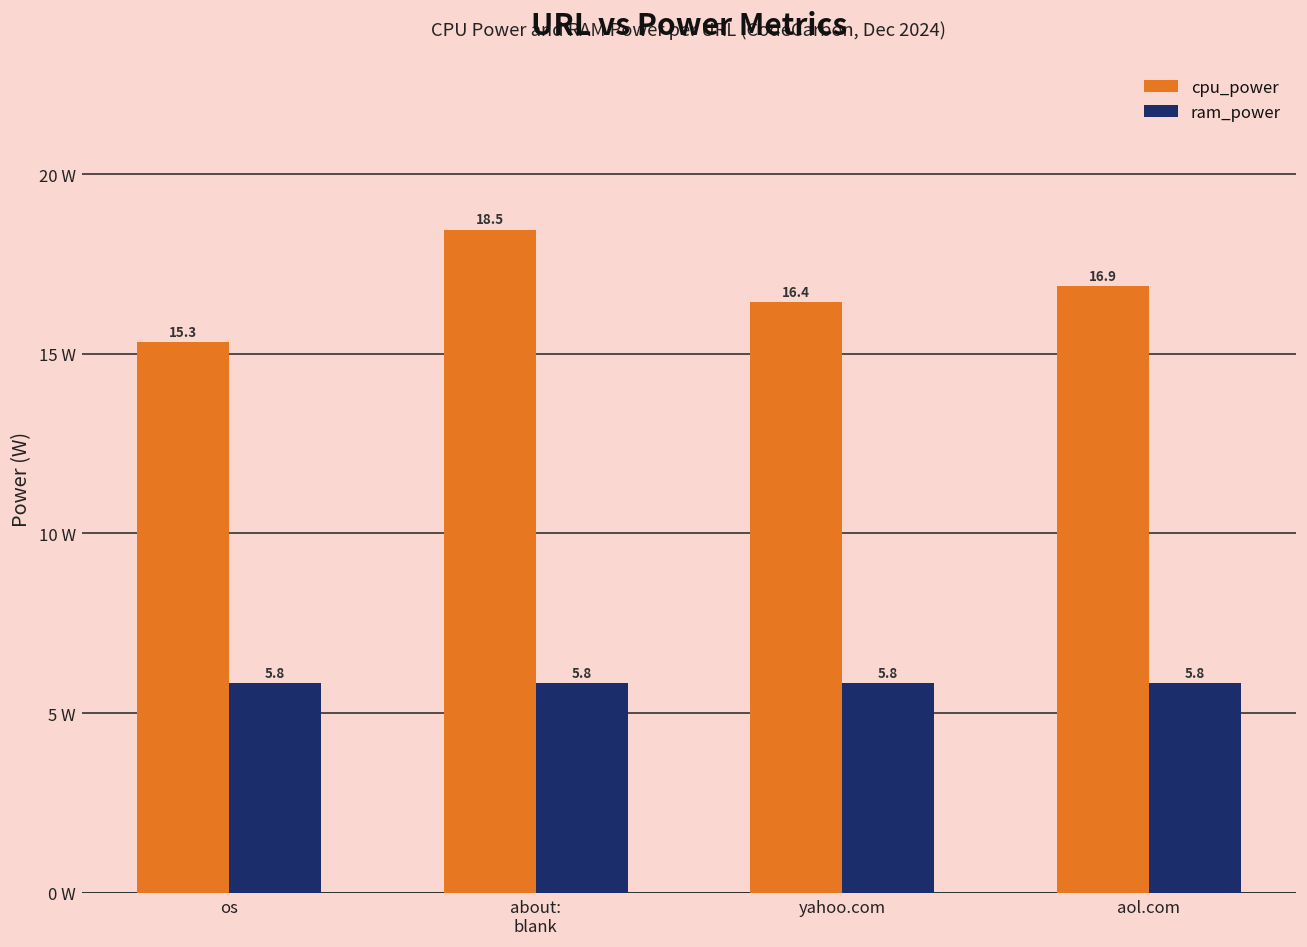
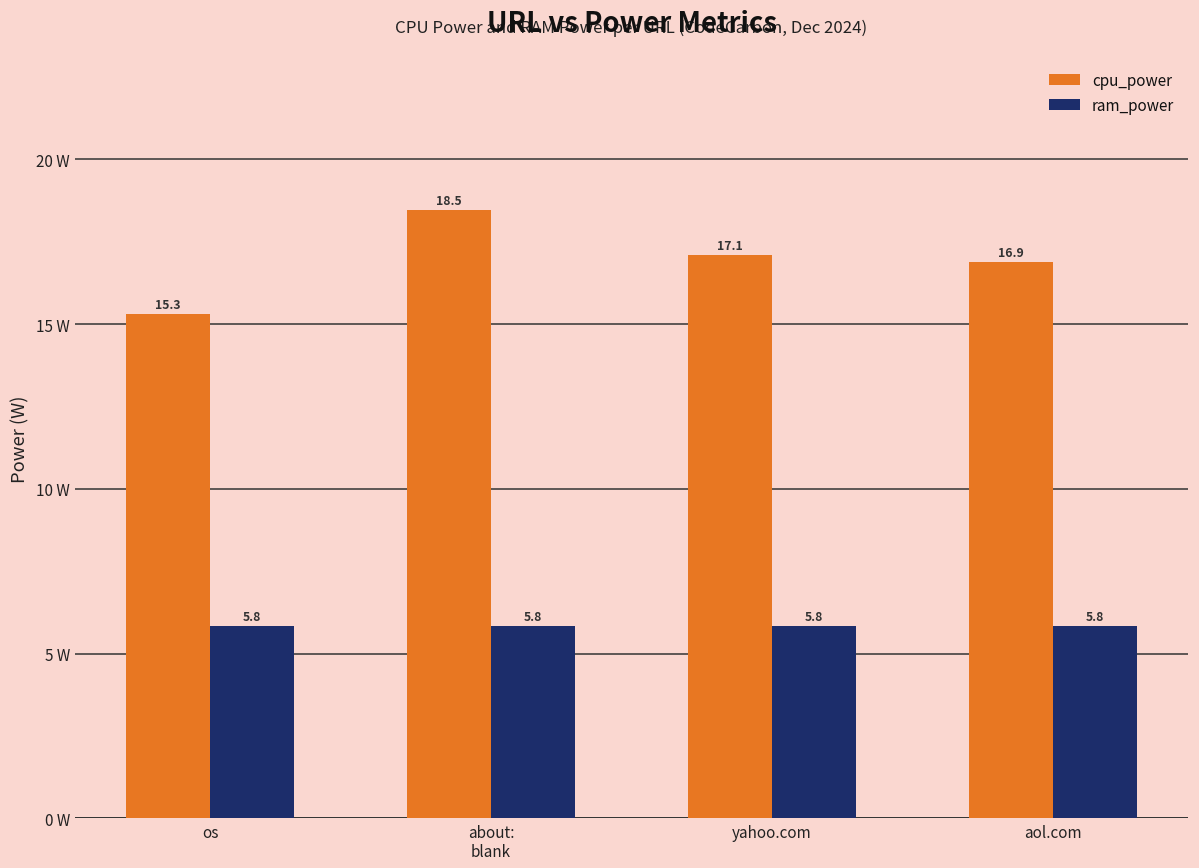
cpu_power, yahoo.com: 16.4 -> 17.1
